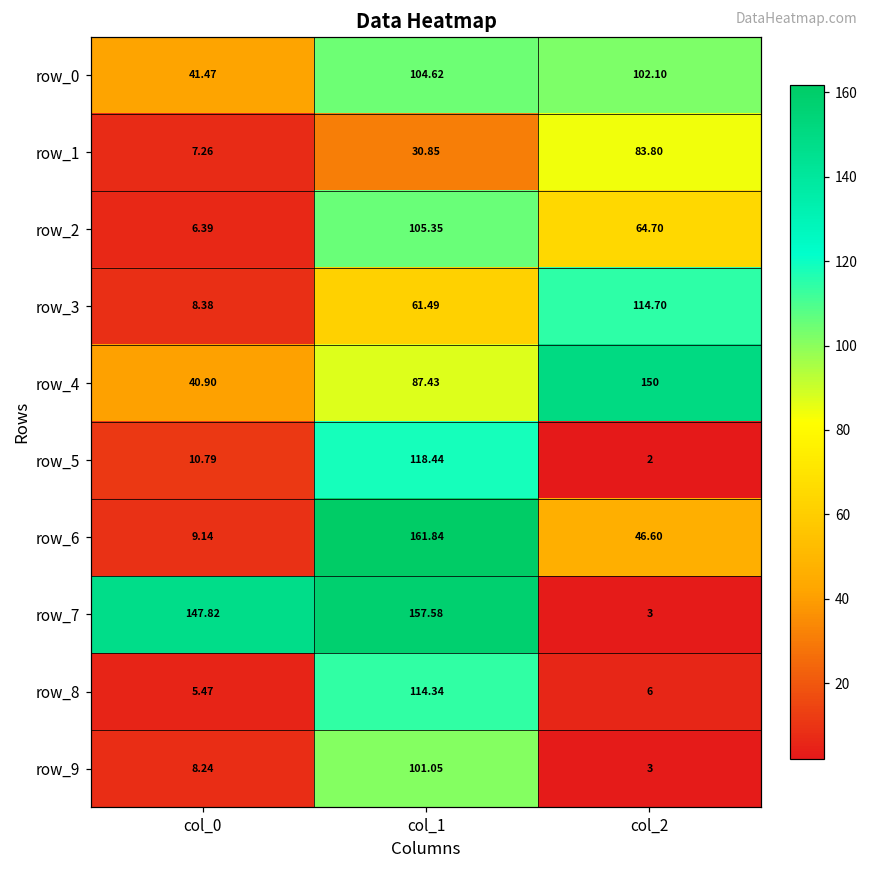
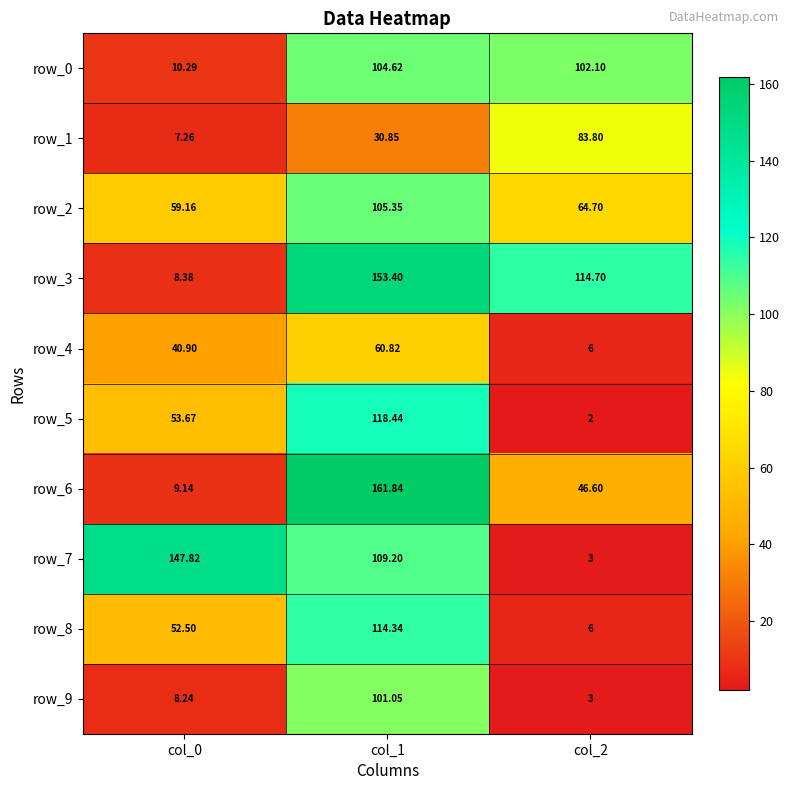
row_0, col_0: 41.47 -> 10.29
row_2, col_0: 6.39 -> 59.16
row_3, col_1: 61.49 -> 153.40
row_4, col_1: 87.43 -> 60.82
row_4, col_2: 150 -> 6
row_5, col_0: 10.79 -> 53.67
row_7, col_1: 157.58 -> 109.20
row_8, col_0: 5.47 -> 52.50
